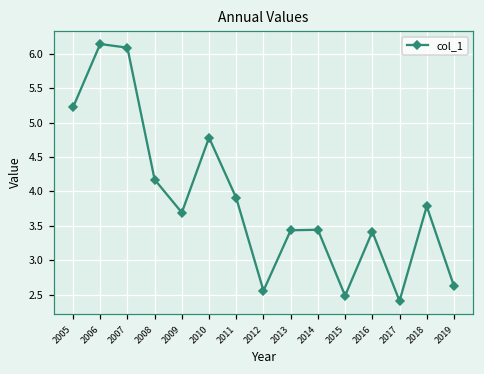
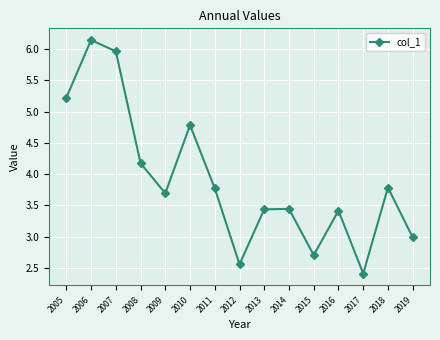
2007: 6.1 -> 6.0
2011: 3.9 -> 3.8
2015: 2.5 -> 2.7
2019: 2.6 -> 3.0
